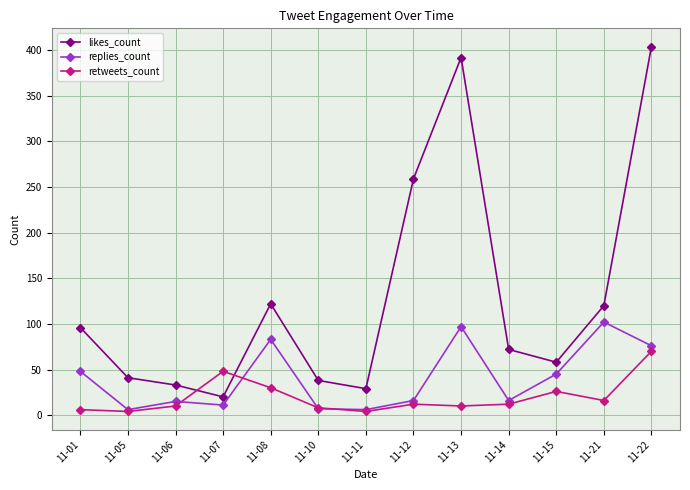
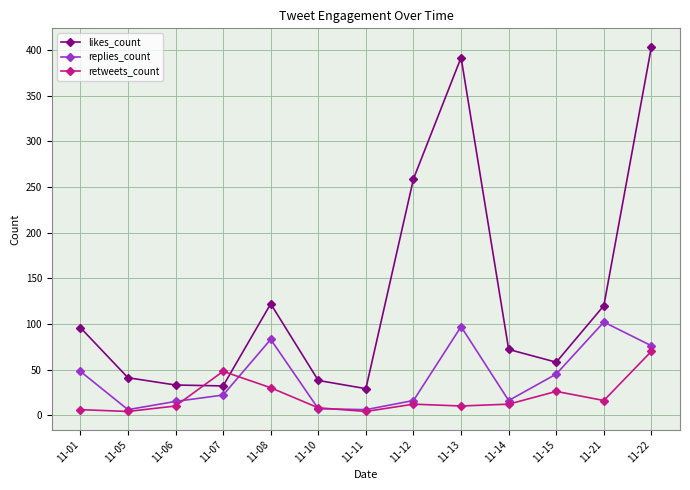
likes_count, 11-07: 20 -> 30
replies_count, 11-07: 10 -> 20
